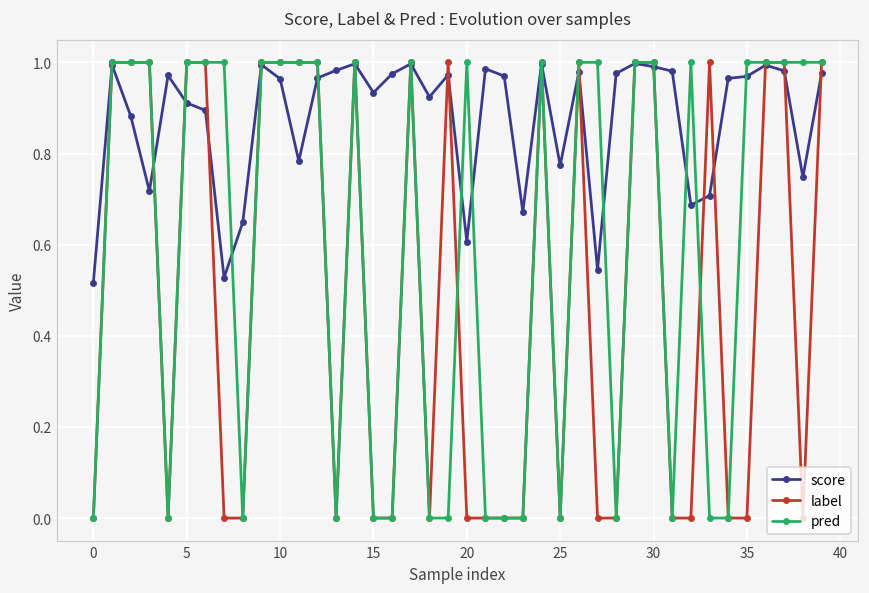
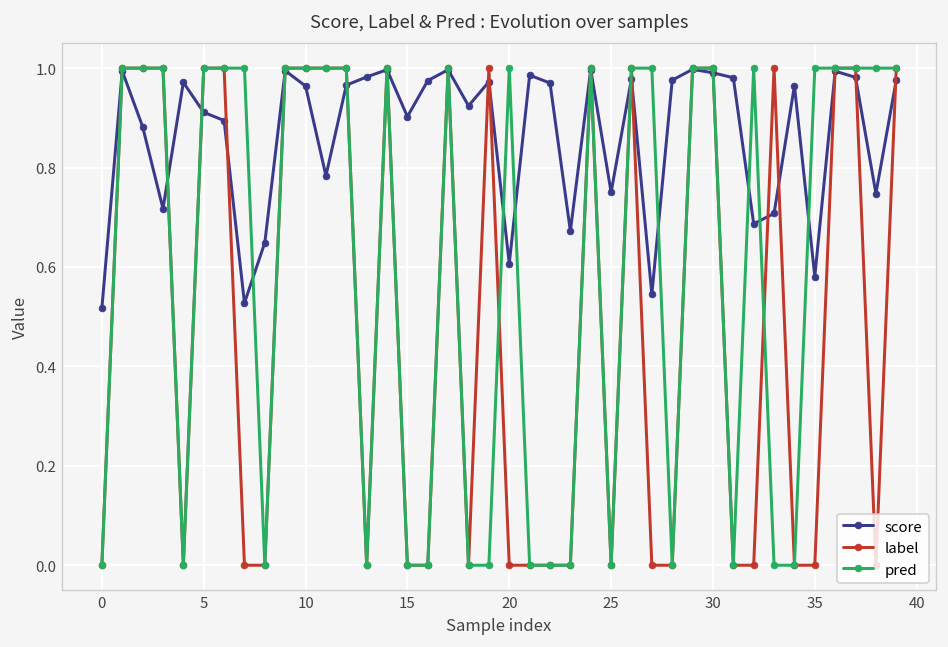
score, 15: 0.93 -> 0.90
score, 25: 0.77 -> 0.75
score, 35: 0.97 -> 0.58
